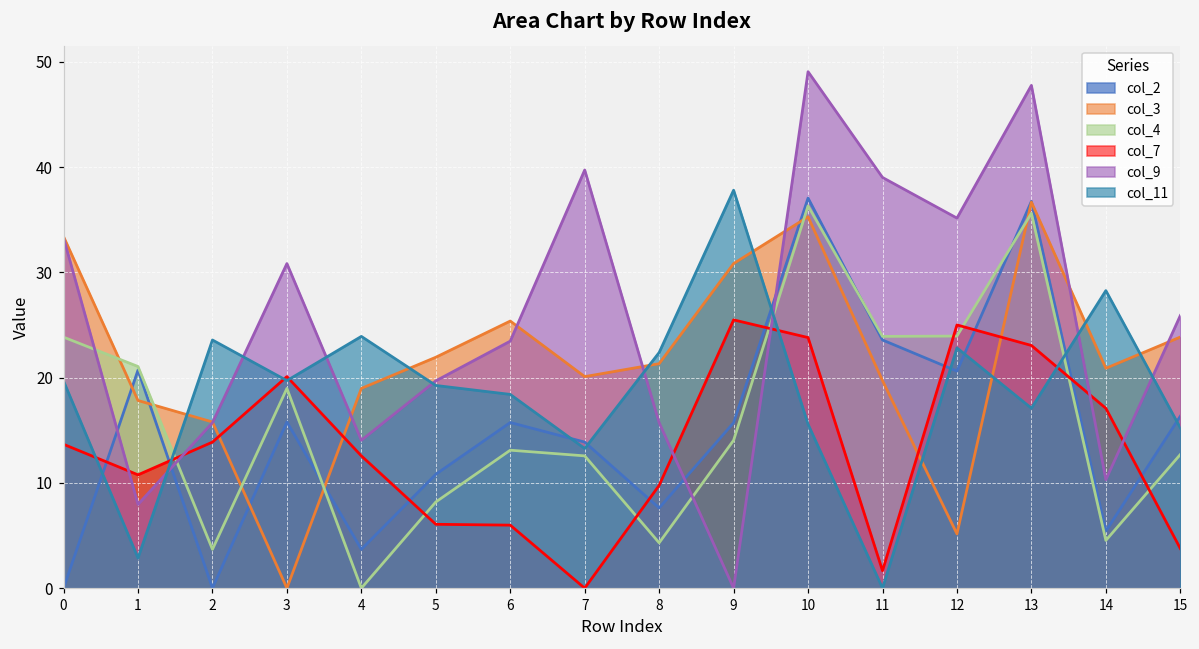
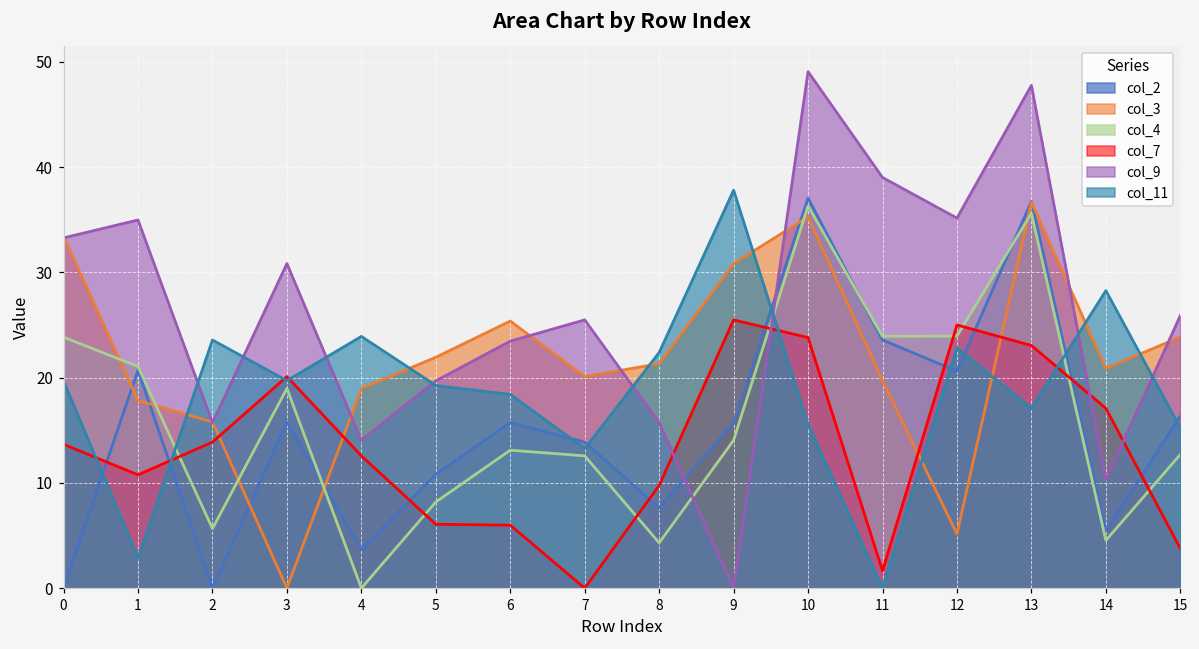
col_9, 1: 8 -> 35
col_4, 2: 4 -> 6
col_9, 7: 40 -> 25
